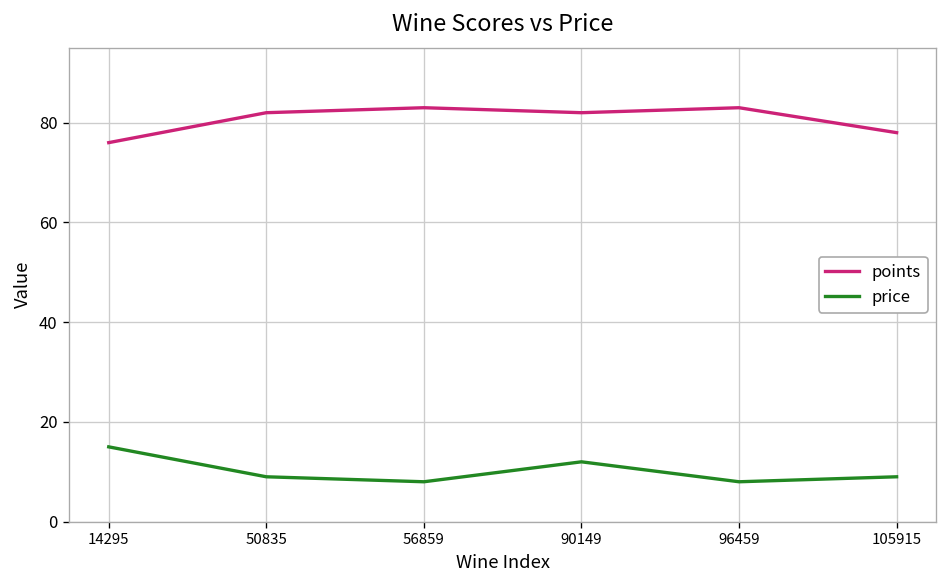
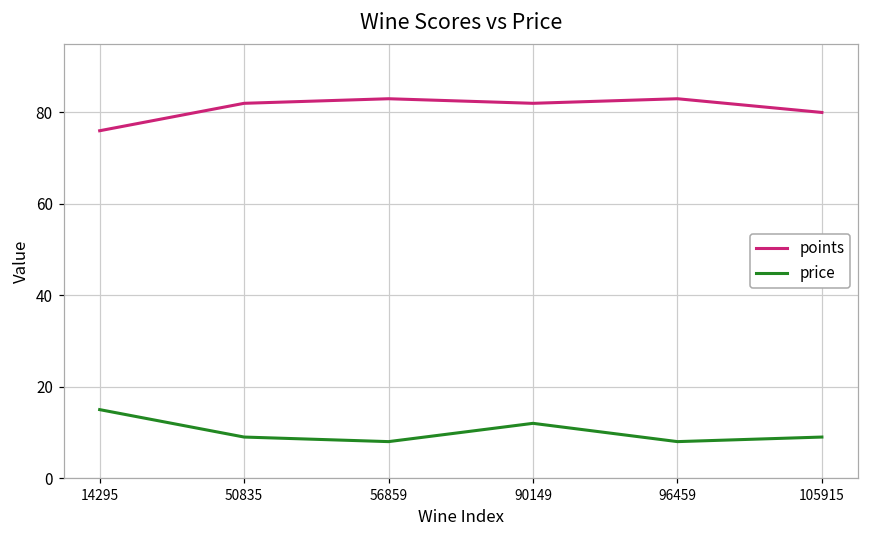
points, 105915: 78 -> 80
